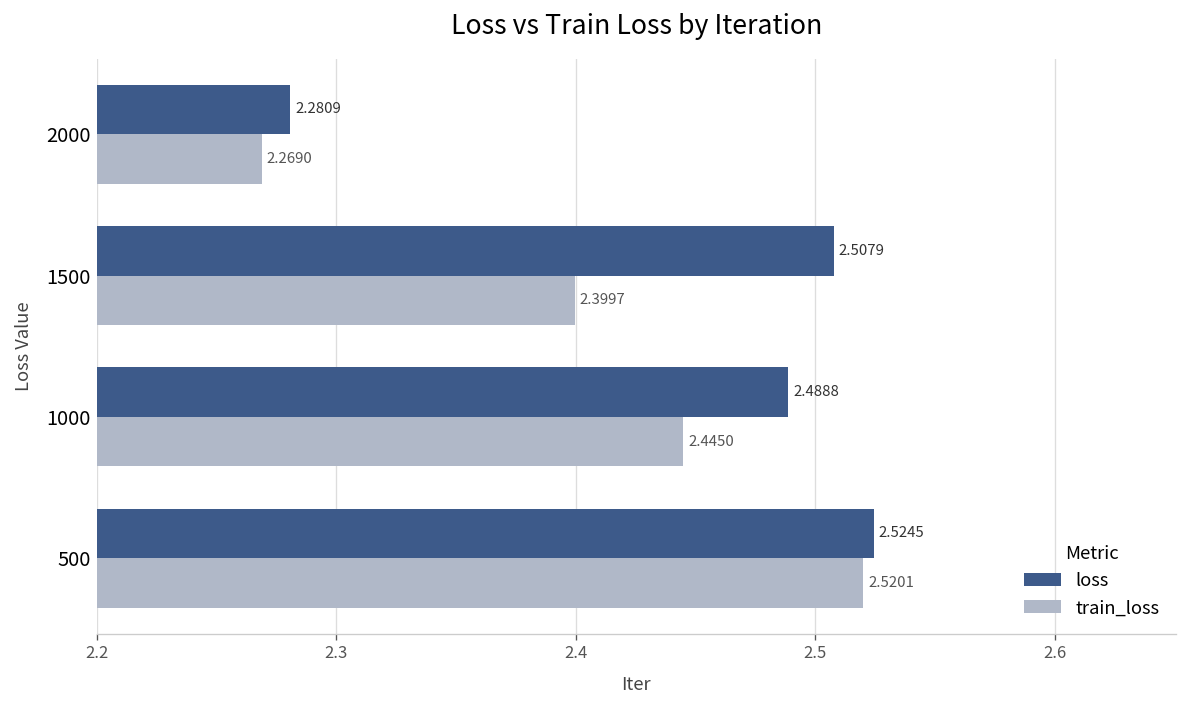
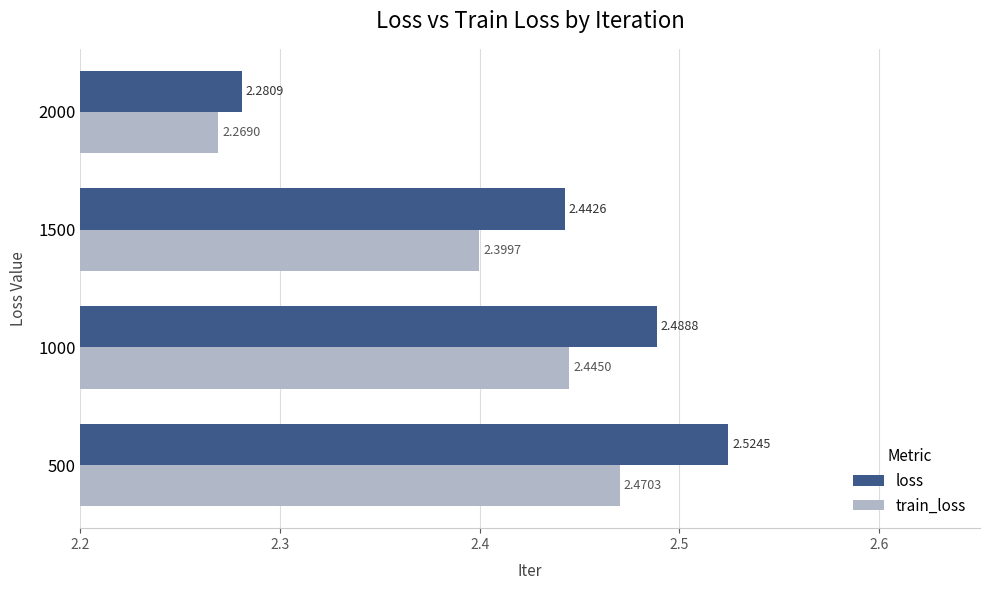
loss, 1500: 2.5079 -> 2.4426
train_loss, 500: 2.5201 -> 2.4703
